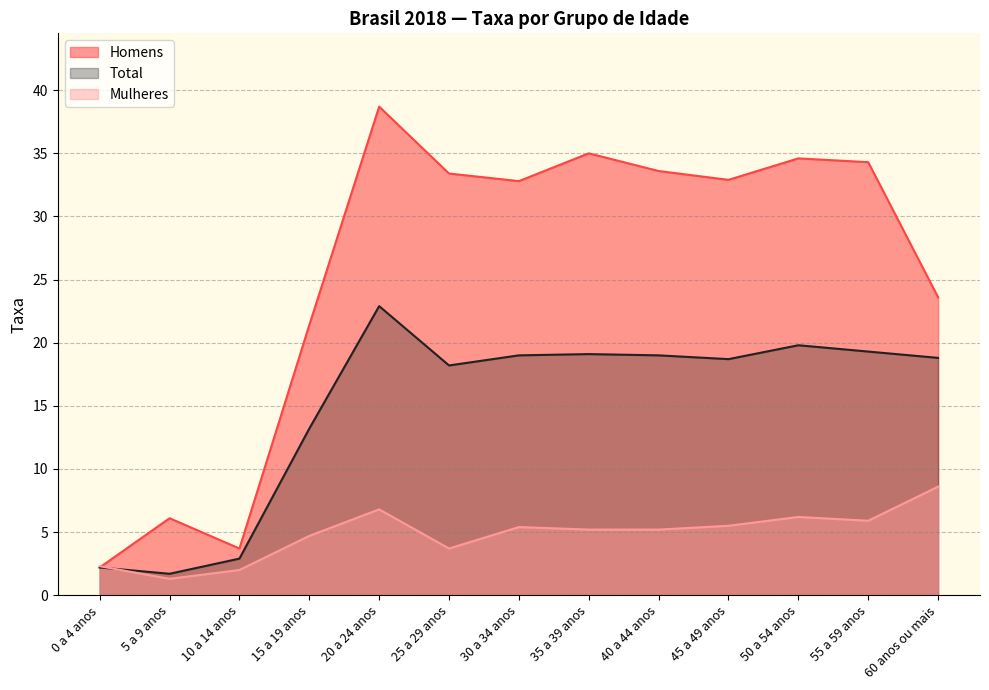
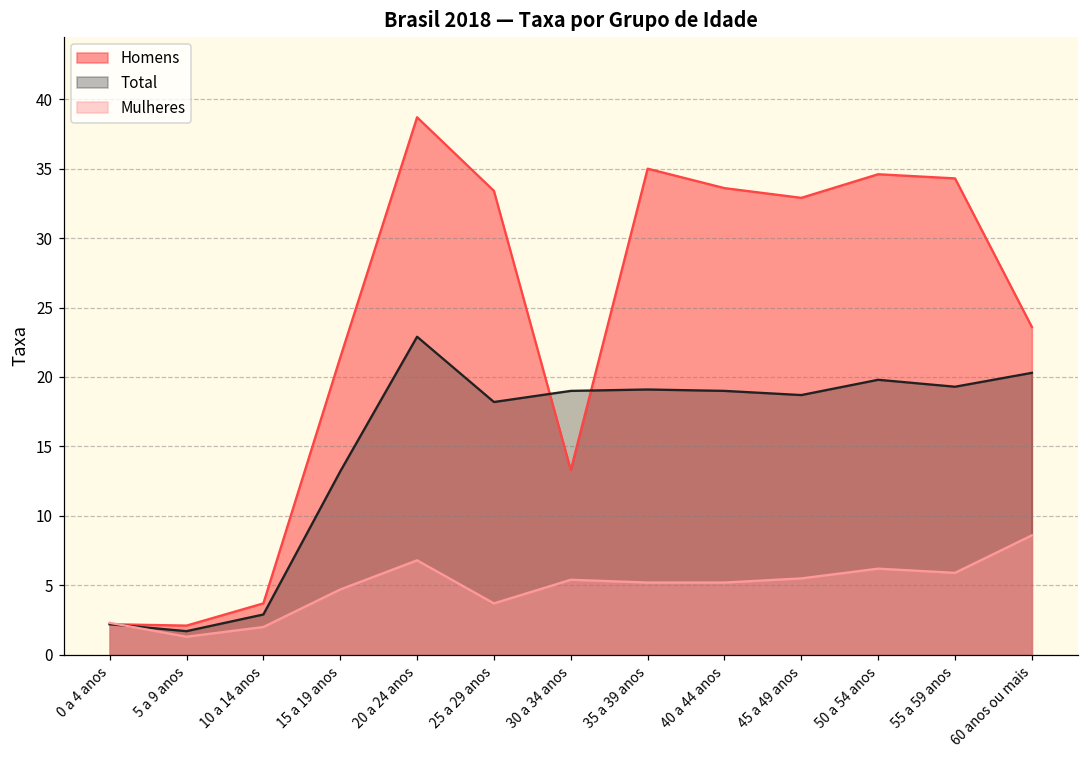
Homens, 5 a 9 anos: 6.1 -> 2.1
Homens, 30 a 34 anos: 32.8 -> 13.3
Total, 60 anos ou mais: 18.8 -> 20.3
